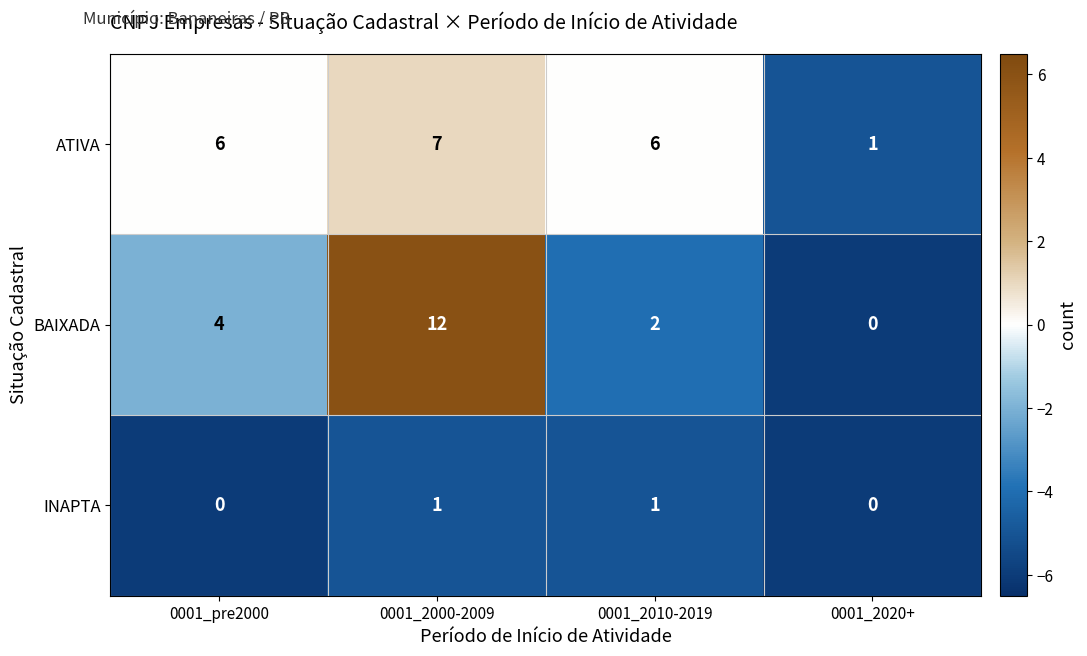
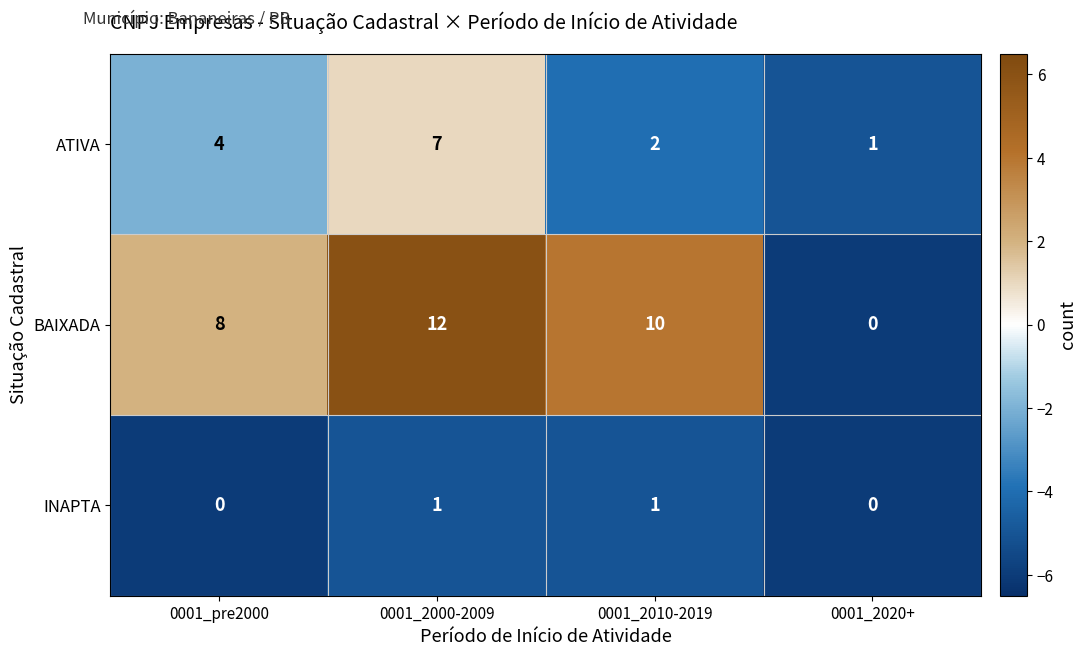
ATIVA, 0001_pre2000: 6 -> 4
ATIVA, 0001_2010-2019: 6 -> 2
BAIXADA, 0001_pre2000: 4 -> 8
BAIXADA, 0001_2010-2019: 2 -> 10
